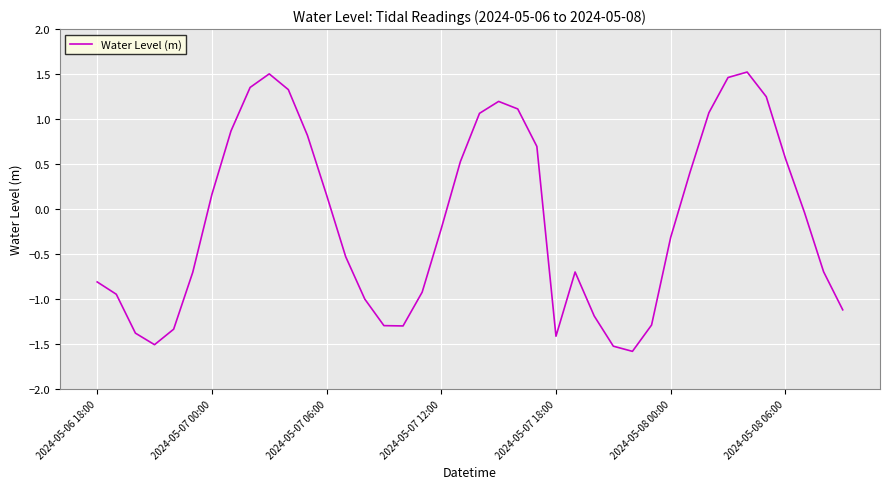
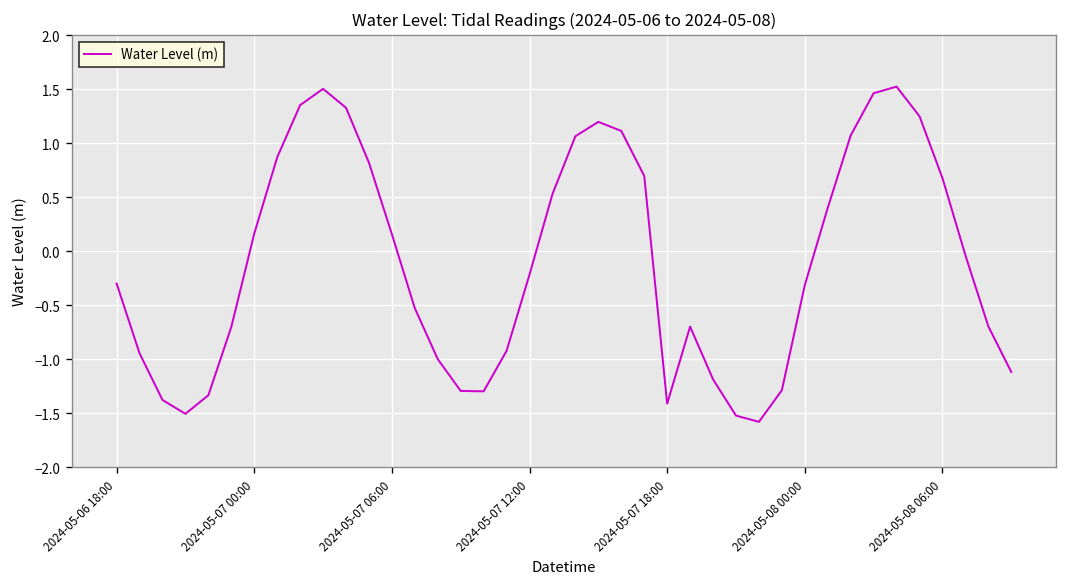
2024-05-06 18:00: -0.8 -> -0.3
2024-05-08 06:00: 0.6 -> 0.7
